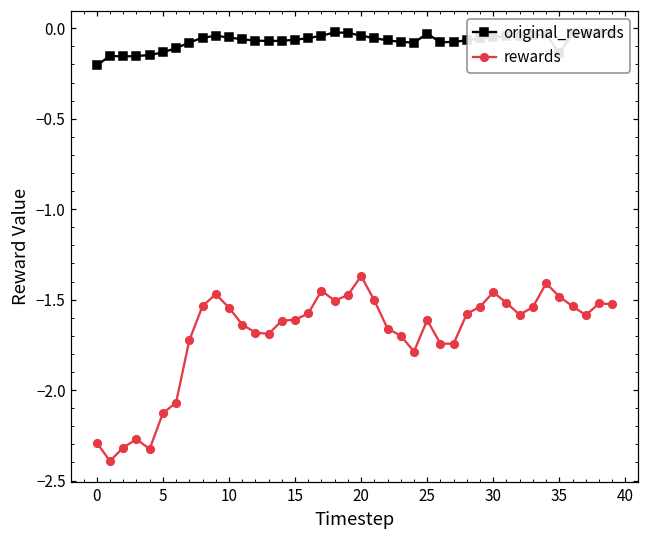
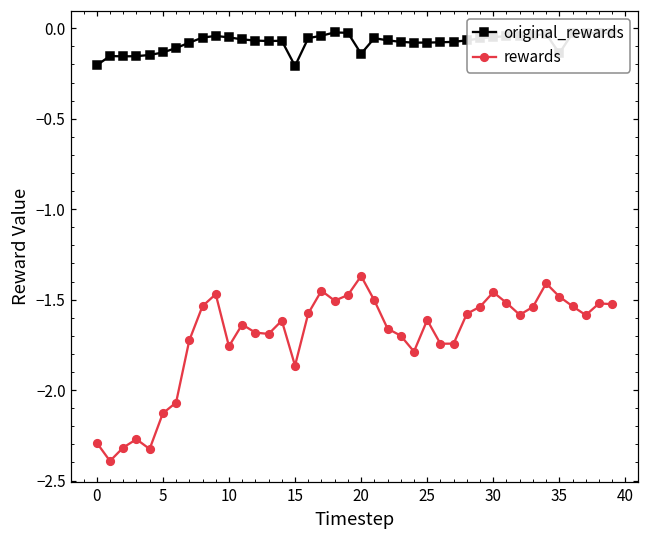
rewards, 10: -1.54 -> -1.76
original_rewards, 15: -0.06 -> -0.21
rewards, 15: -1.61 -> -1.87
original_rewards, 20: -0.04 -> -0.14
original_rewards, 25: -0.03 -> -0.08
